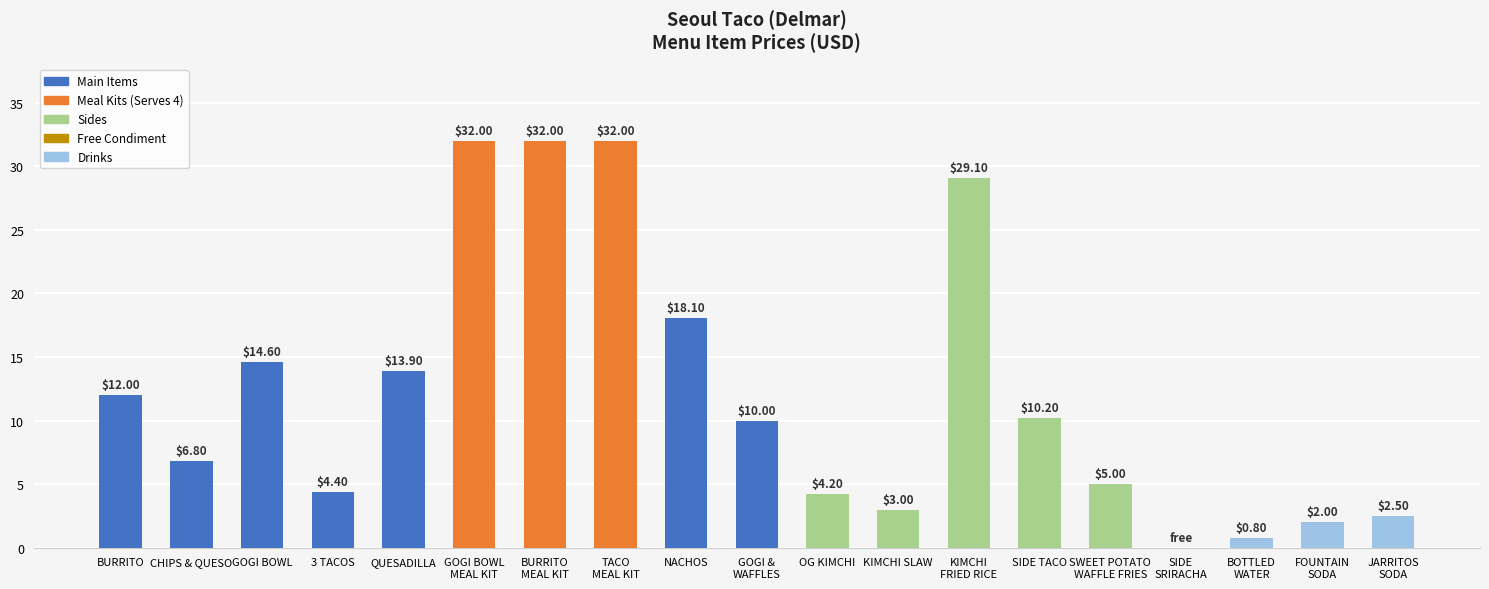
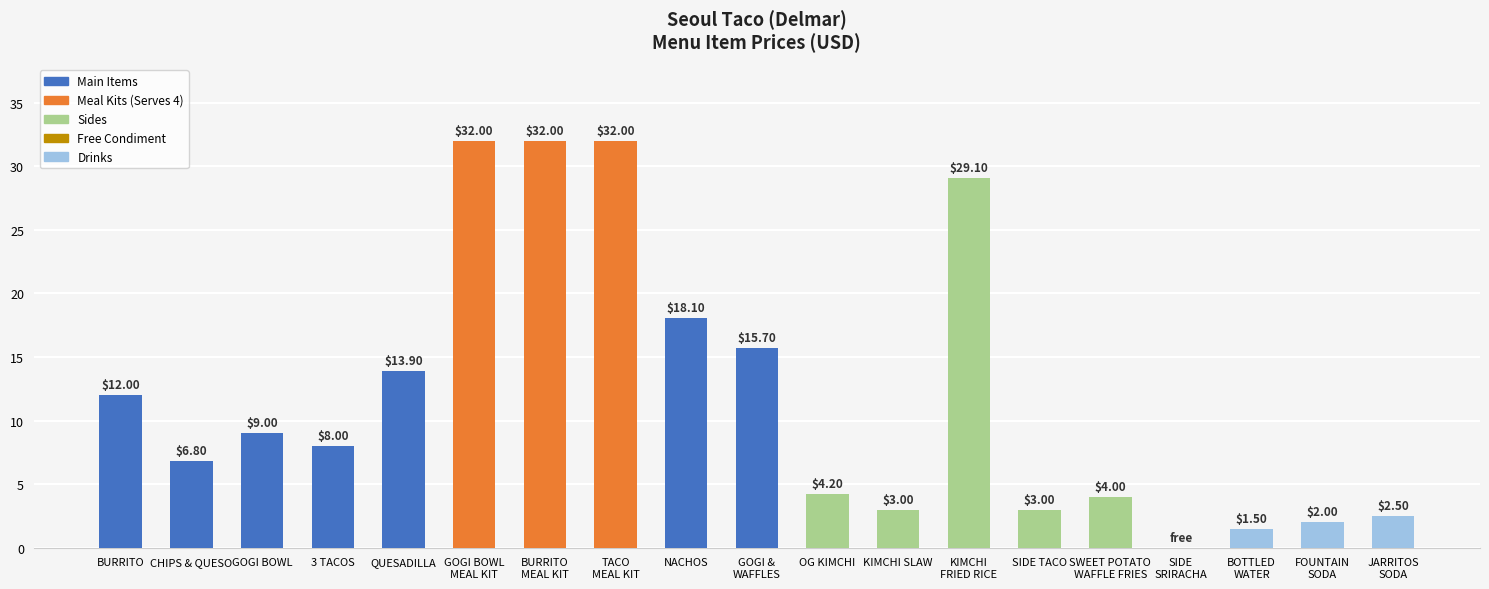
GOGI BOWL: $14.60 -> $9.00
3 TACOS: $4.40 -> $8.00
GOGI & WAFFLES: $10.00 -> $15.70
SIDE TACO: $10.20 -> $3.00
SWEET POTATO WAFFLE FRIES: $5.00 -> $4.00
BOTTLED WATER: $0.80 -> $1.50
